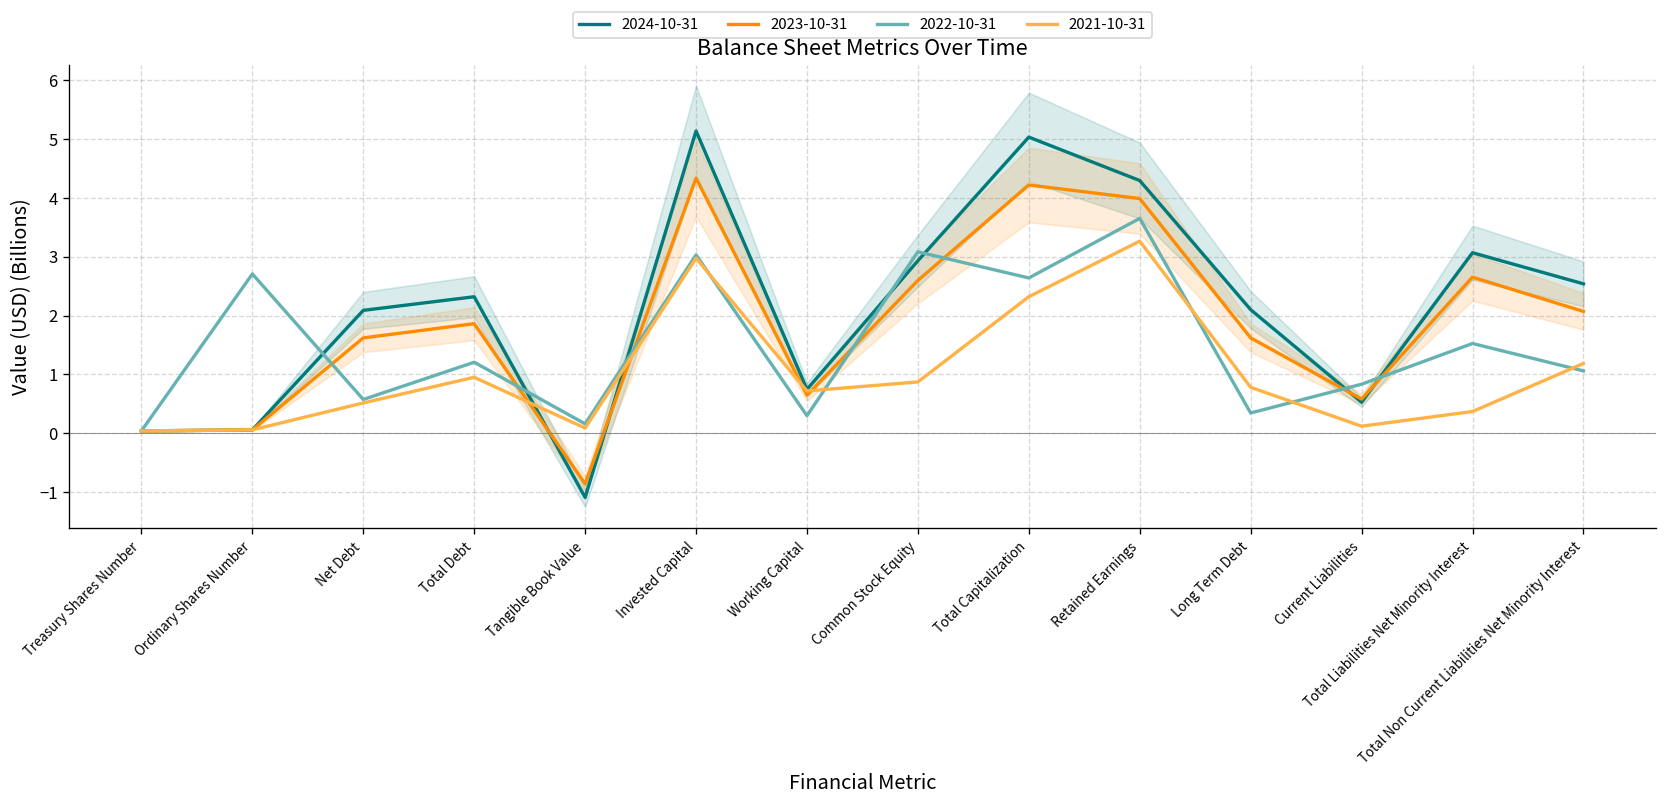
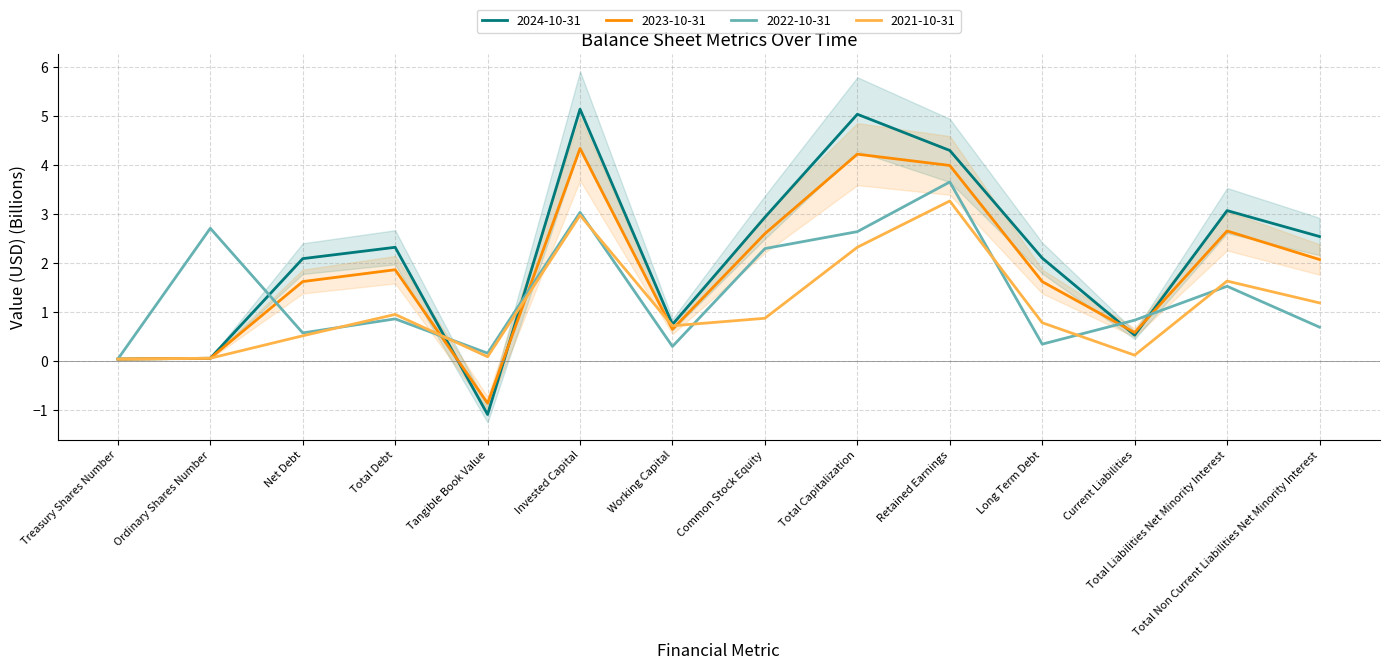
2022-10-31, Total Debt: 1.2 -> 0.9
2022-10-31, Common Stock Equity: 3.1 -> 2.3
2021-10-31, Total Liabilities Net Minority Interest: 0.4 -> 1.6
2022-10-31, Total Non Current Liabilities Net Minority Interest: 1.1 -> 0.7
